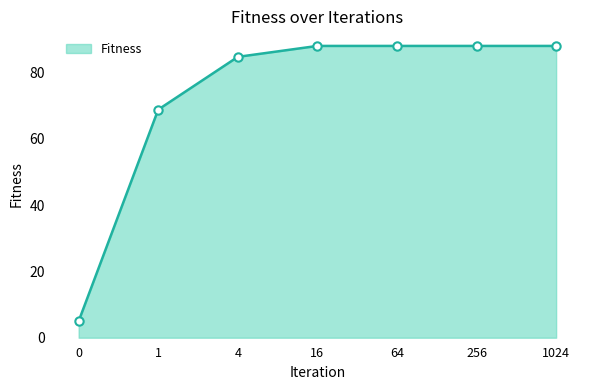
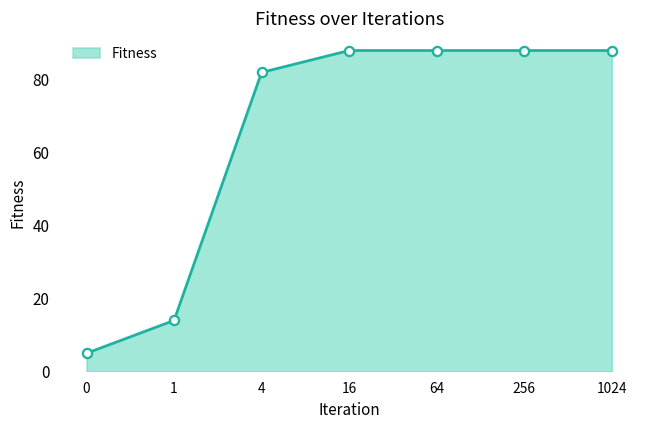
1: 69 -> 14
4: 85 -> 82
